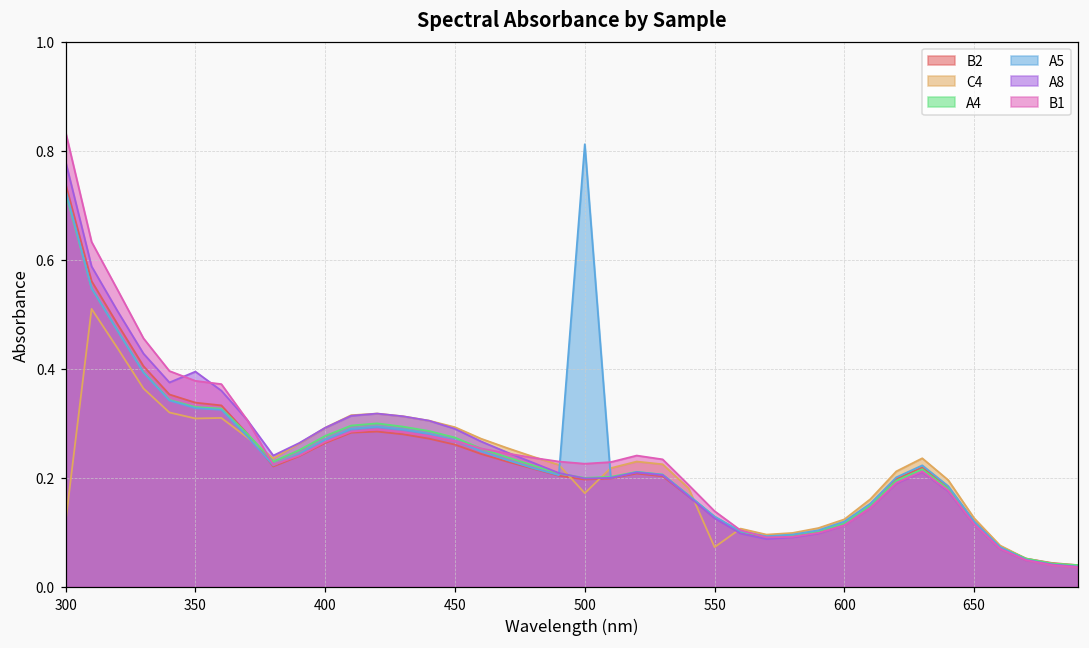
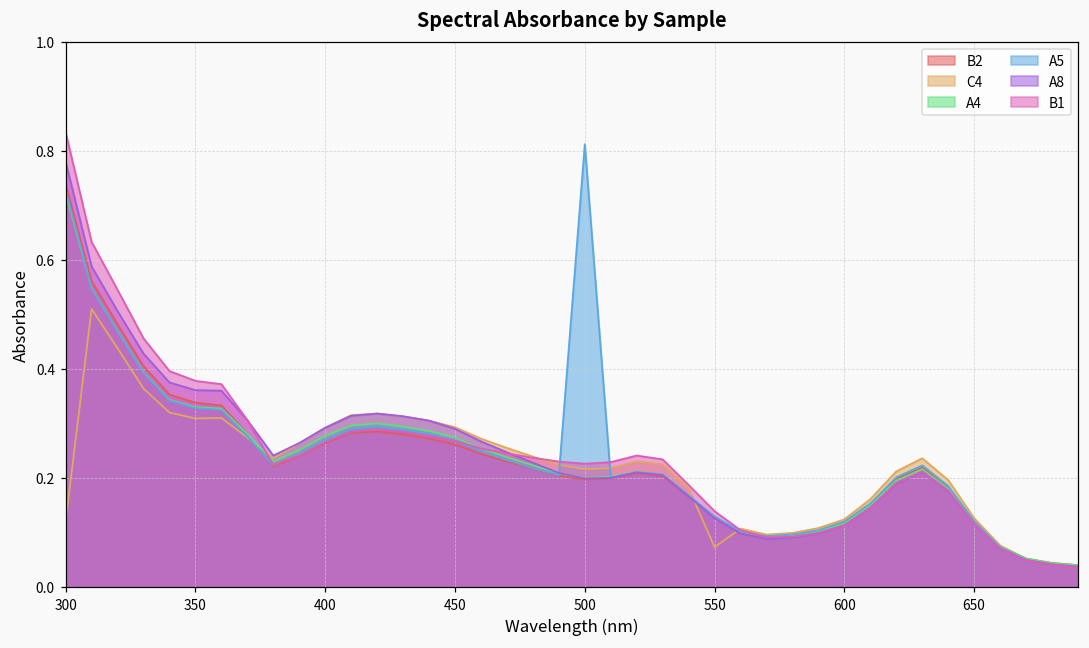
A8, 350: 0.40 -> 0.36
C4, 500: 0.17 -> 0.22
